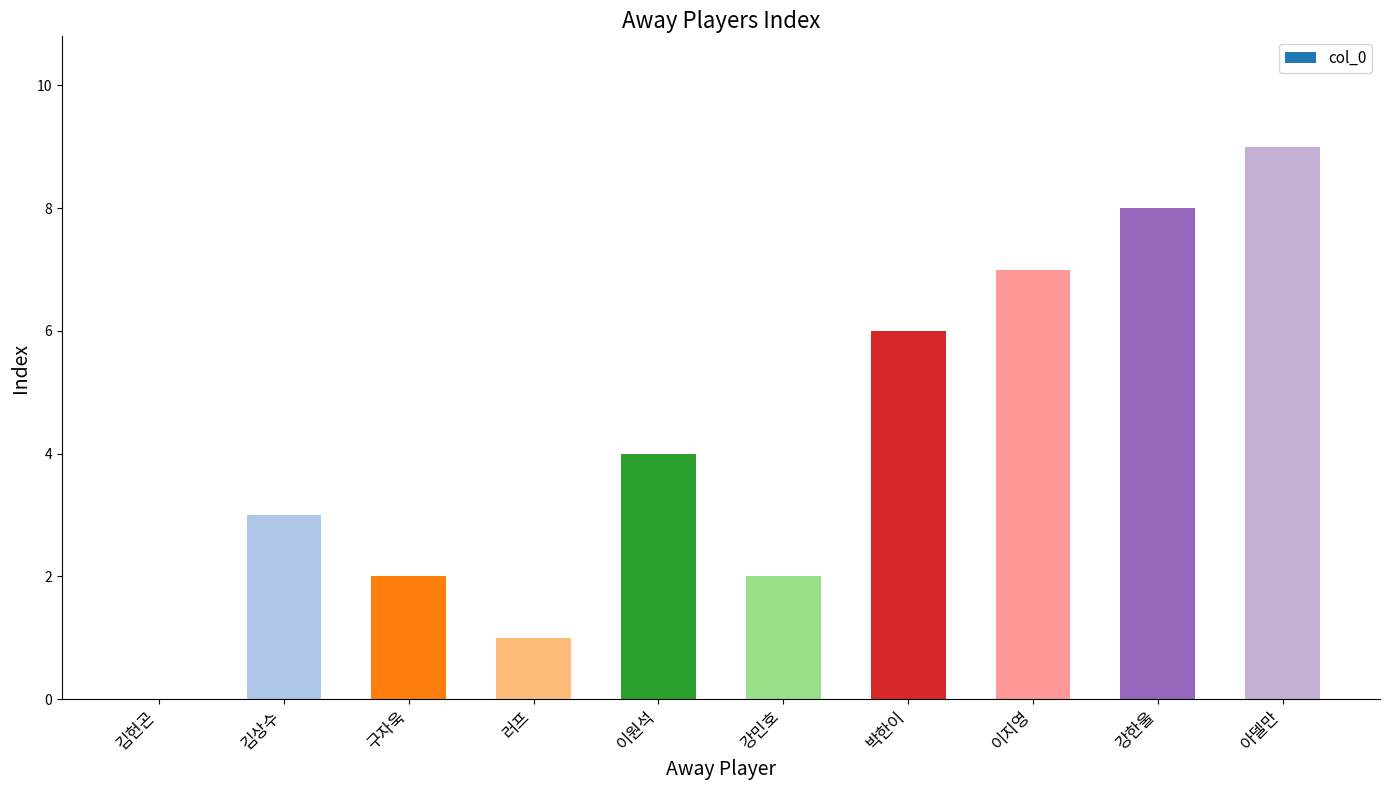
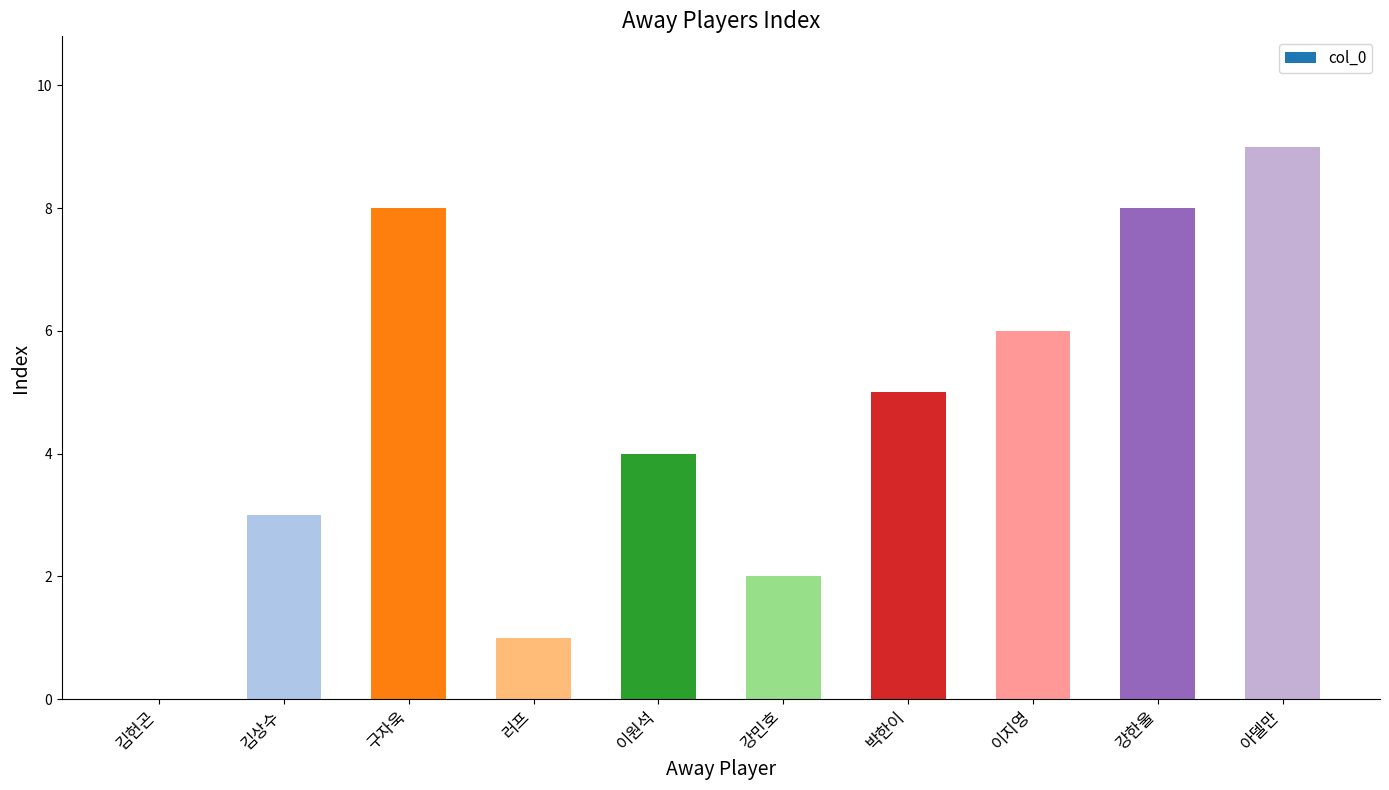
구자욱: 2 -> 8
박한이: 6 -> 5
이지영: 7 -> 6
